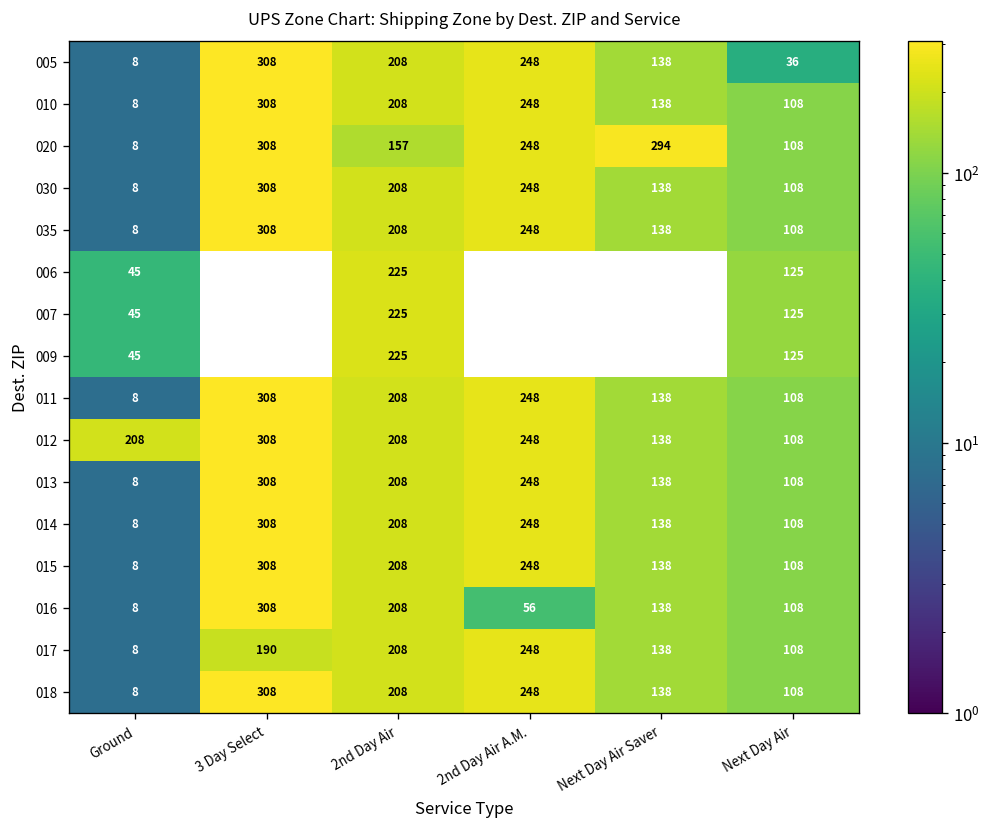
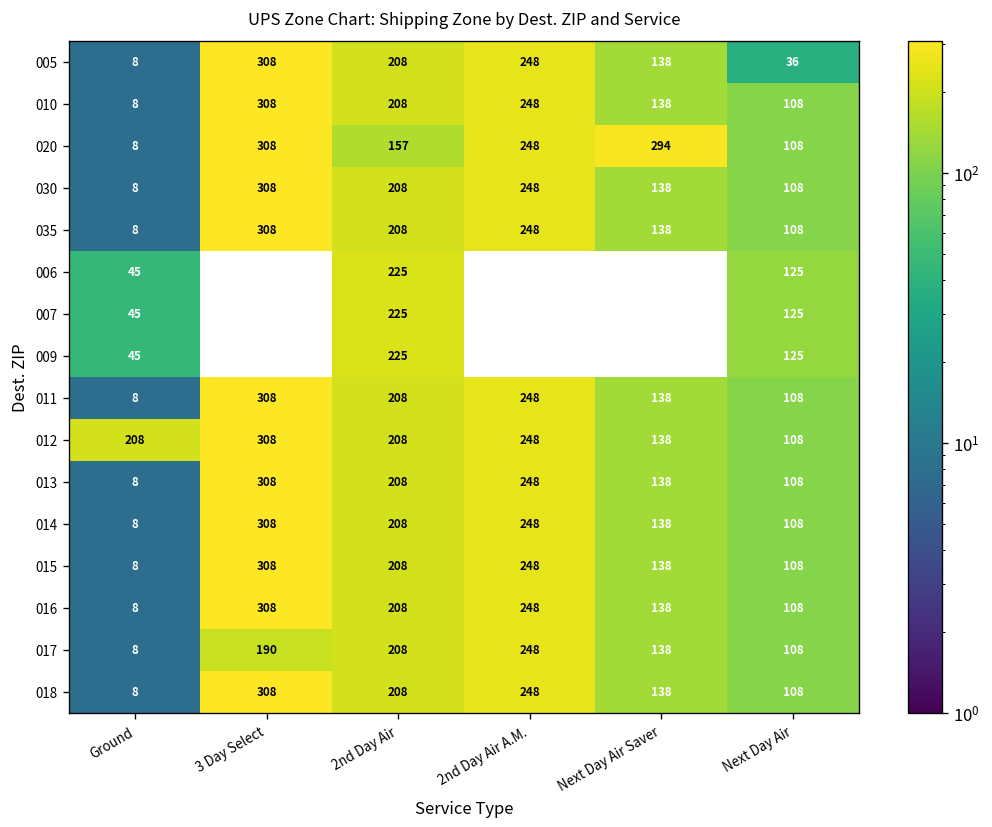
016, 2nd Day Air A.M.: 56 -> 248
